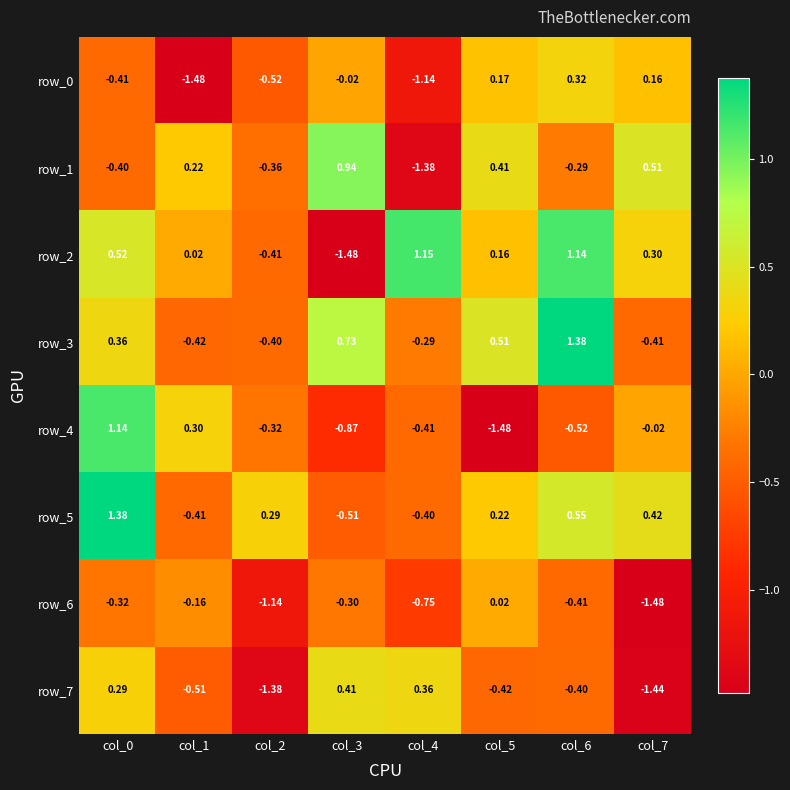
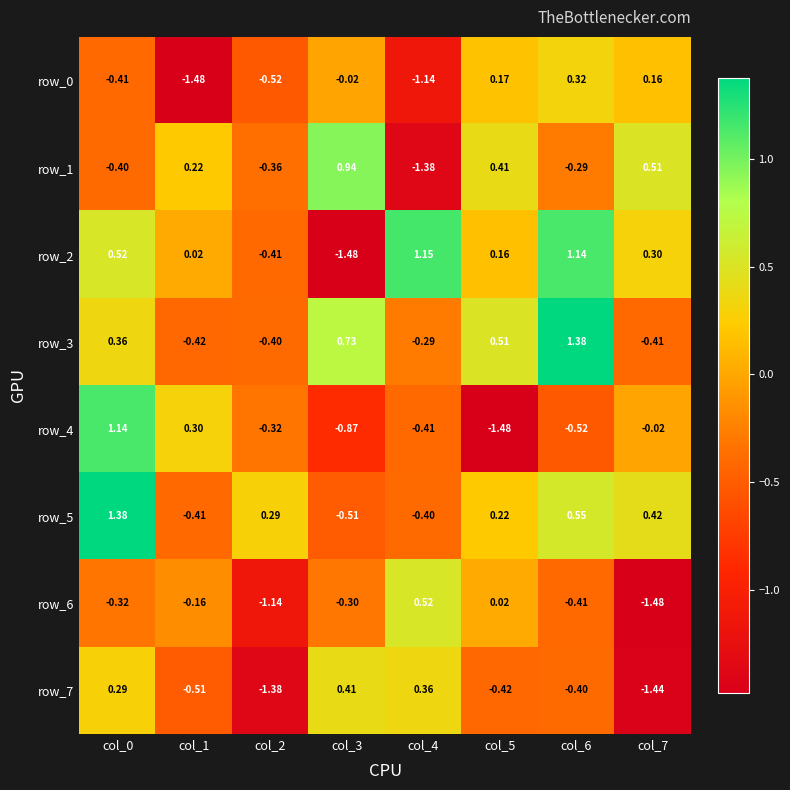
row_6, col_4: -0.75 -> 0.52
